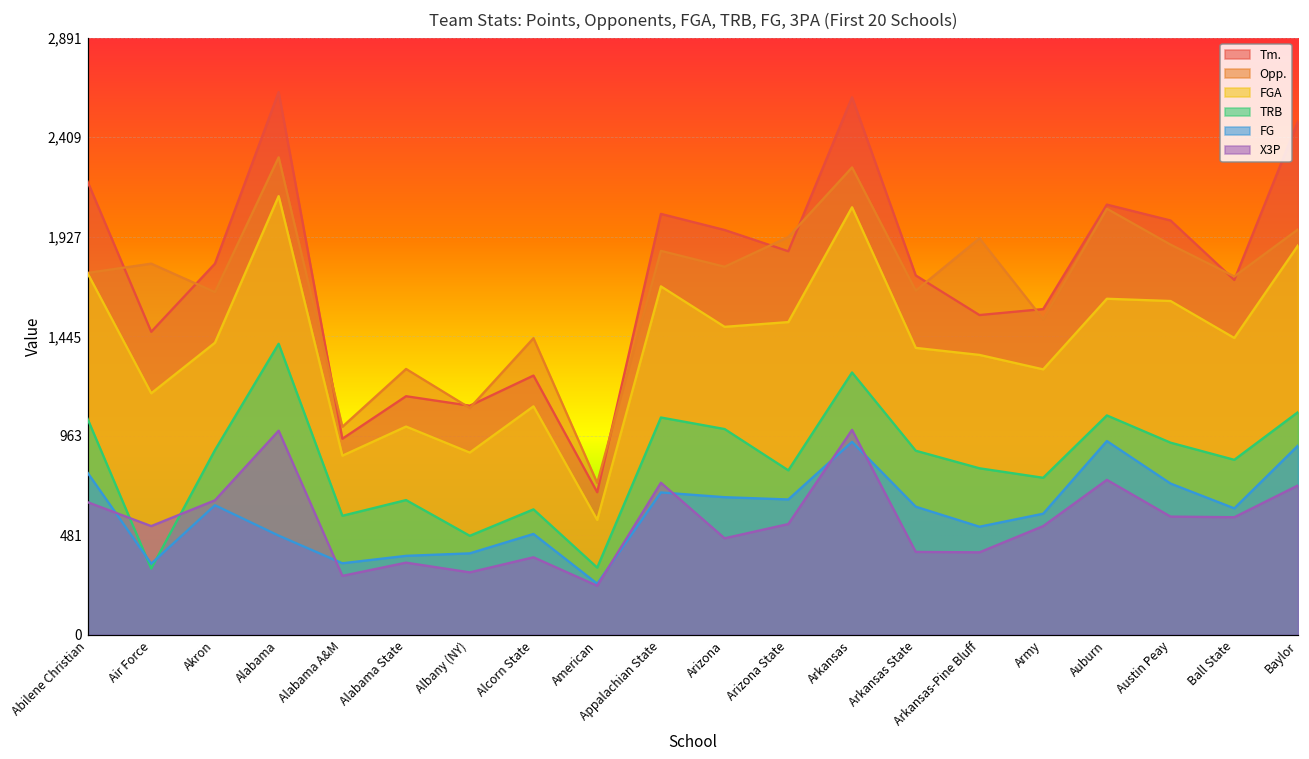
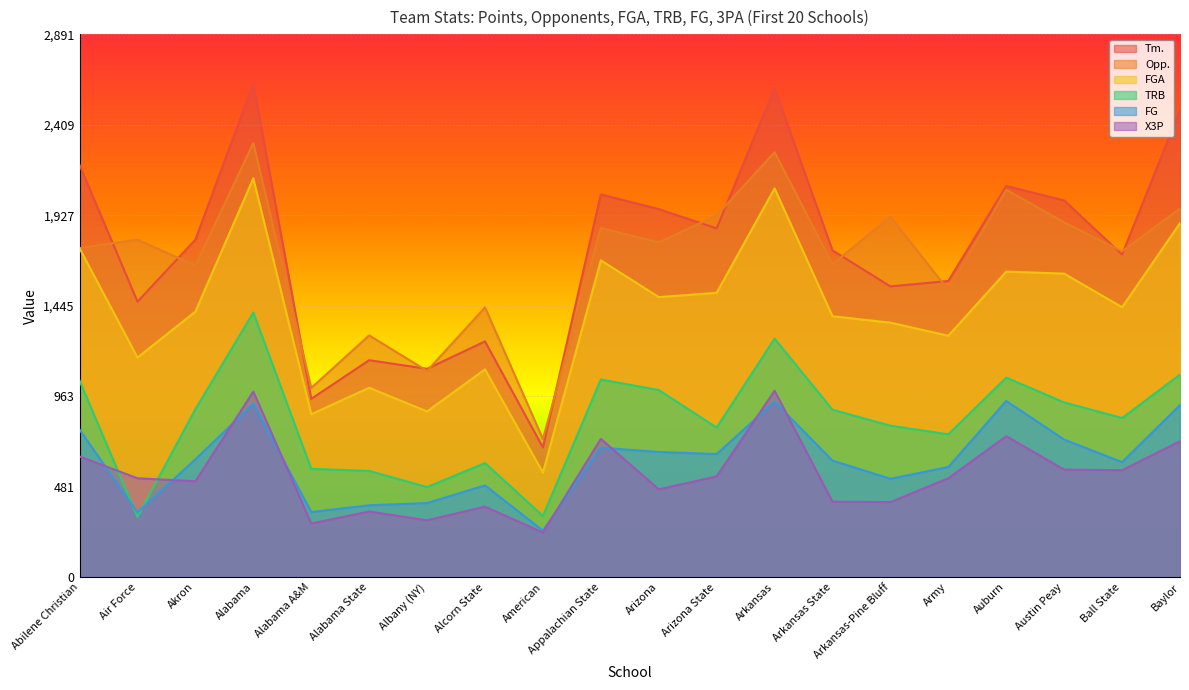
X3P, Akron: 650 -> 510
FG, Alabama: 480 -> 920
TRB, Alabama State: 650 -> 570
